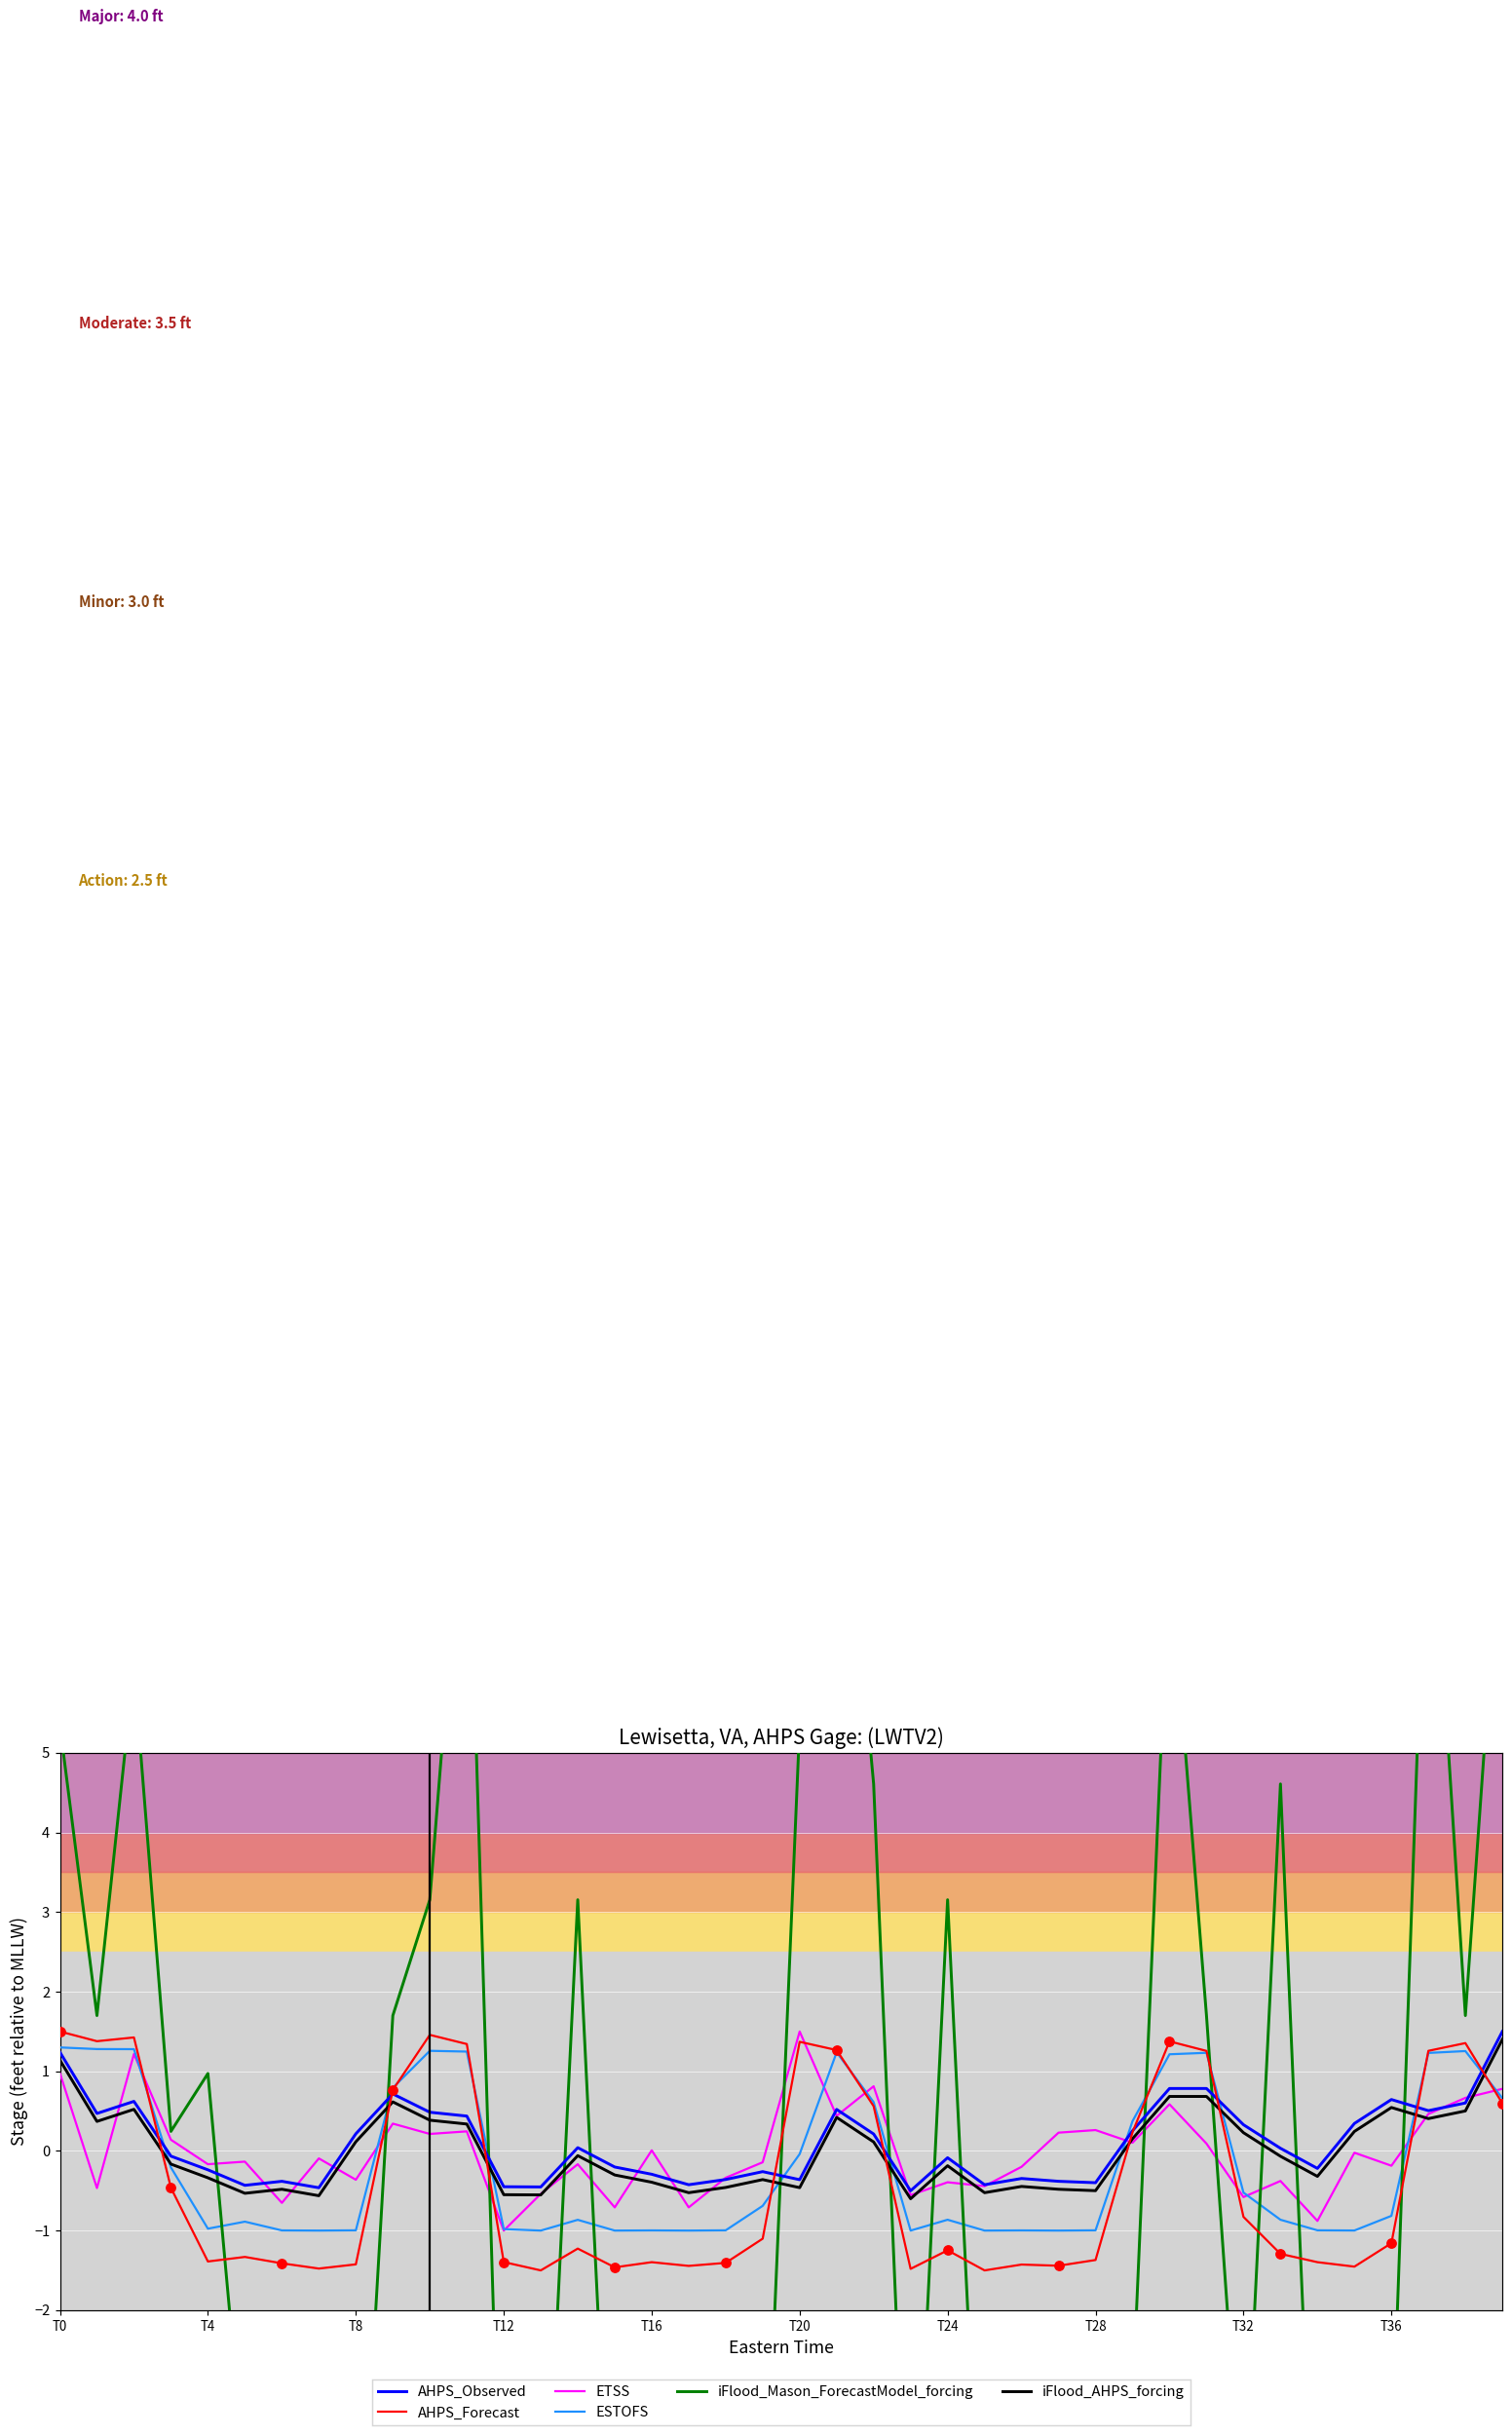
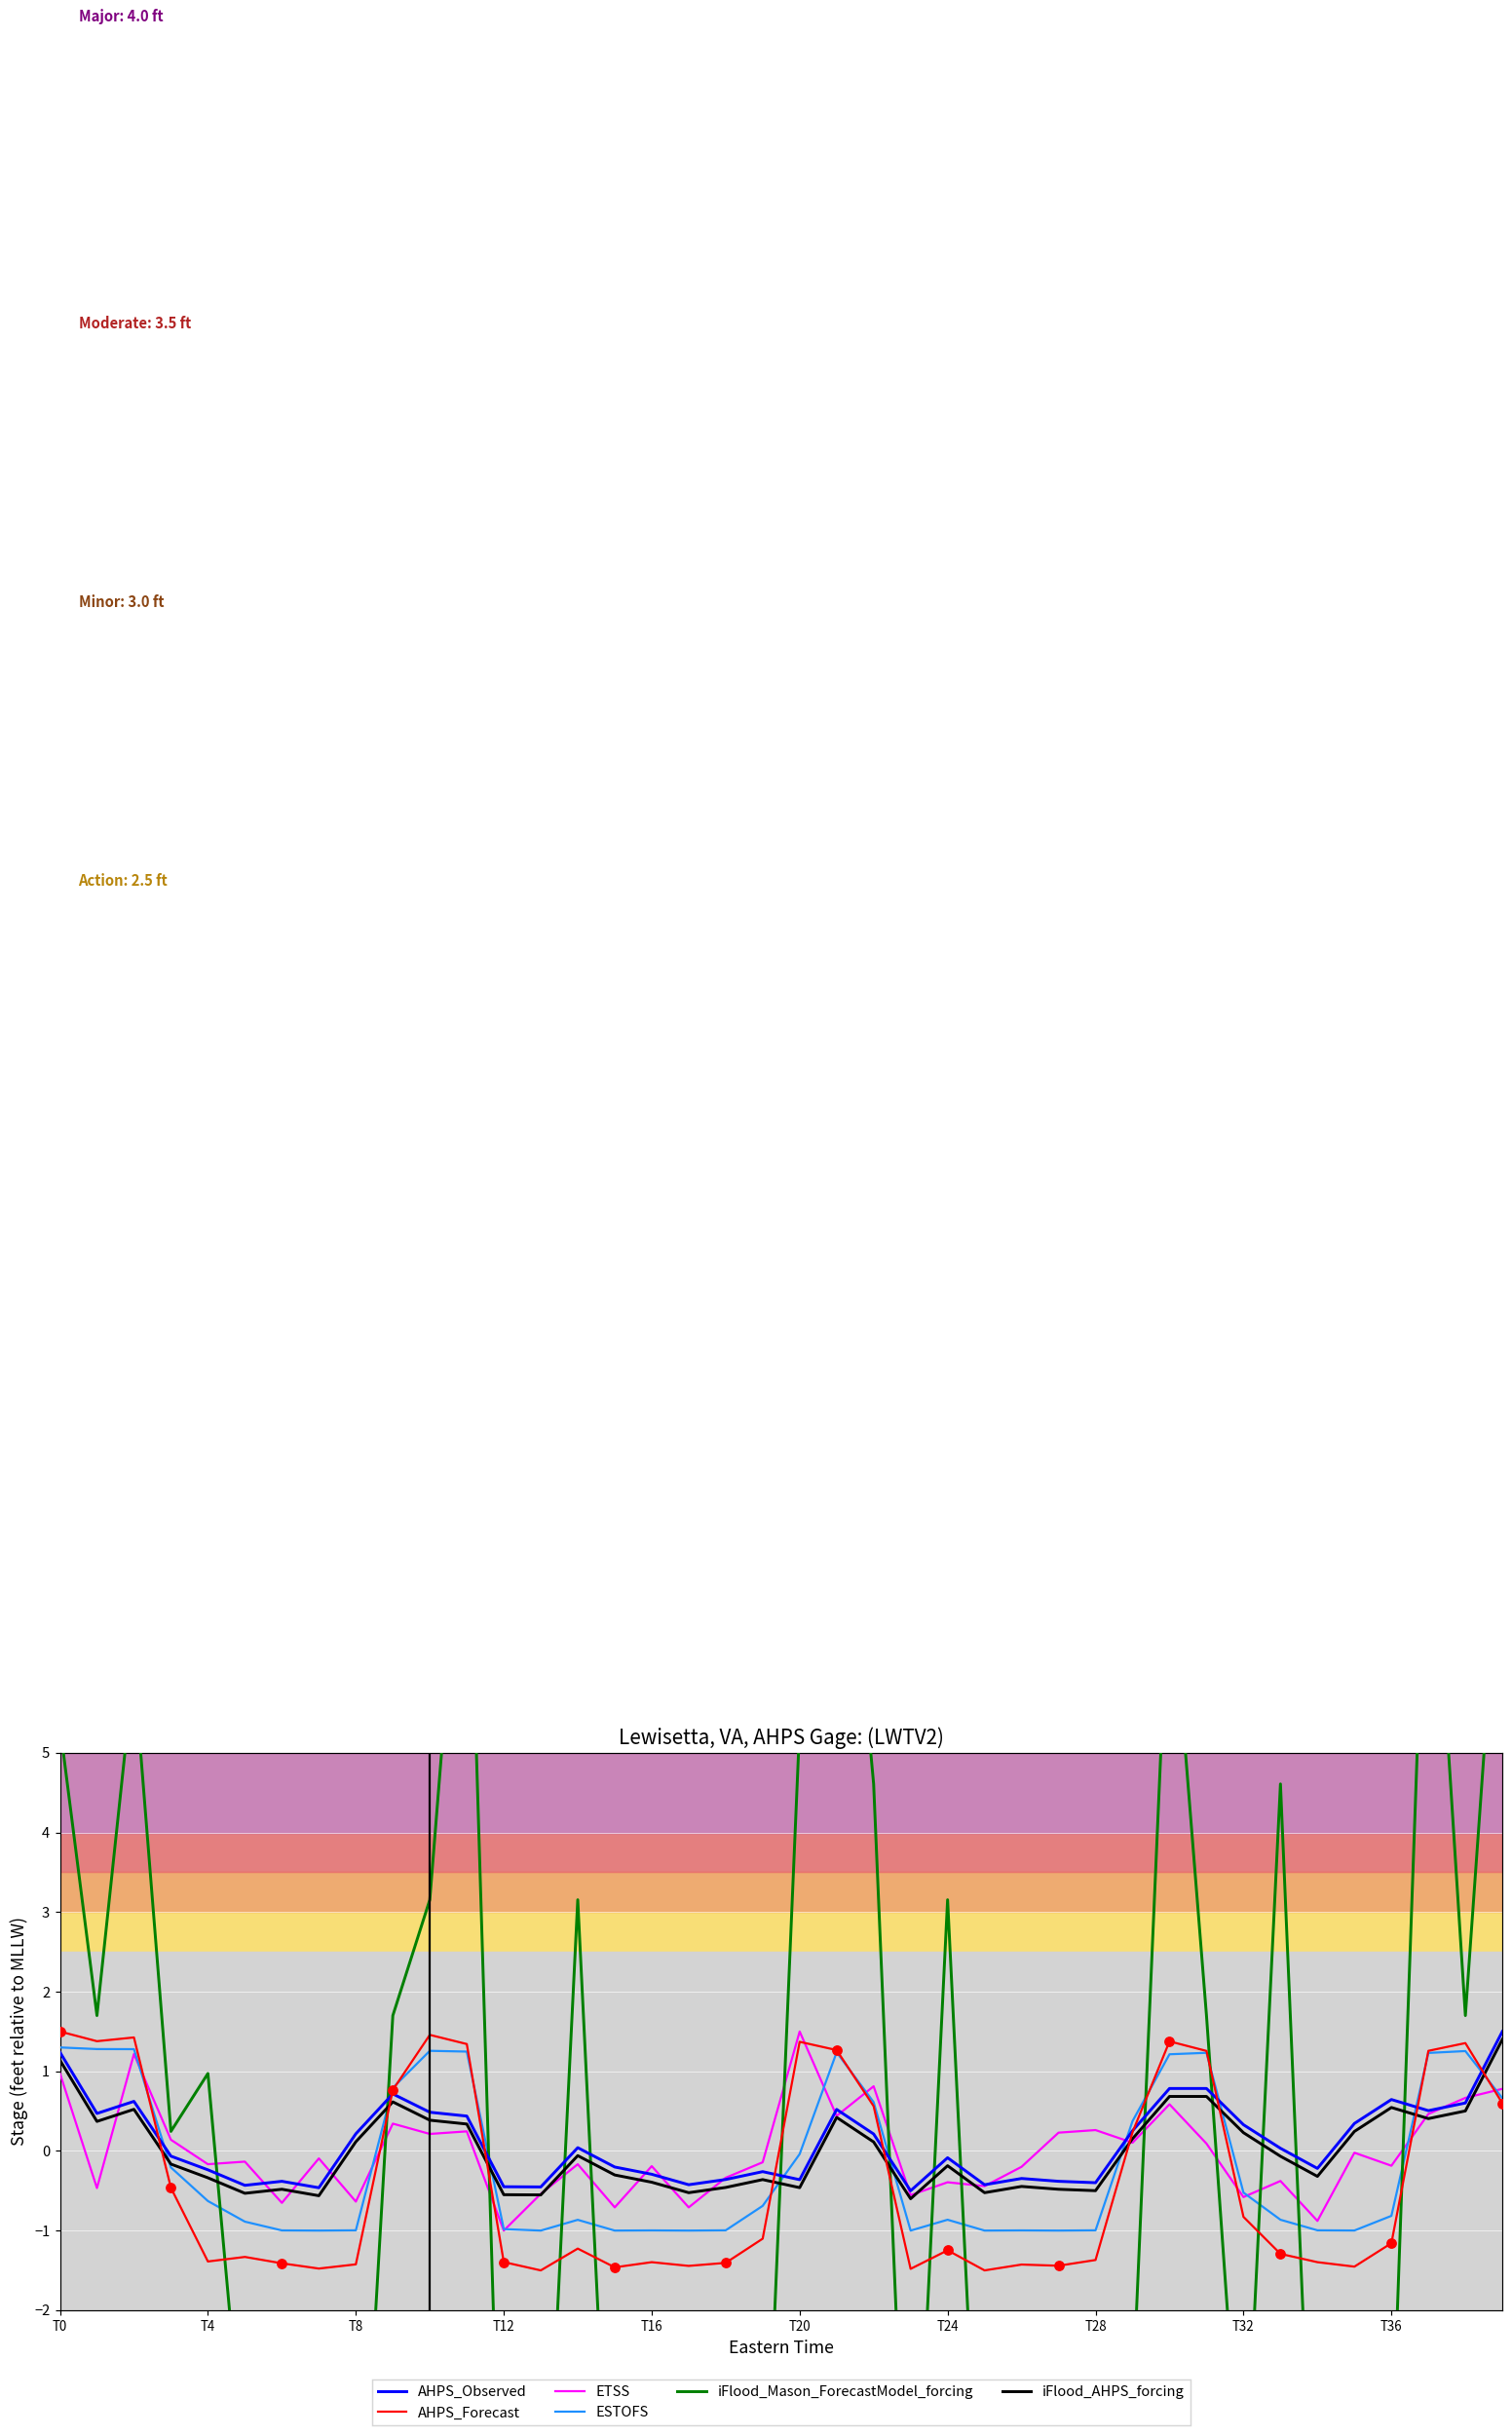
ESTOFS, T4: -1.0 -> -0.6
ETSS, T8: -0.4 -> -0.6
ETSS, T16: 0.0 -> -0.2
